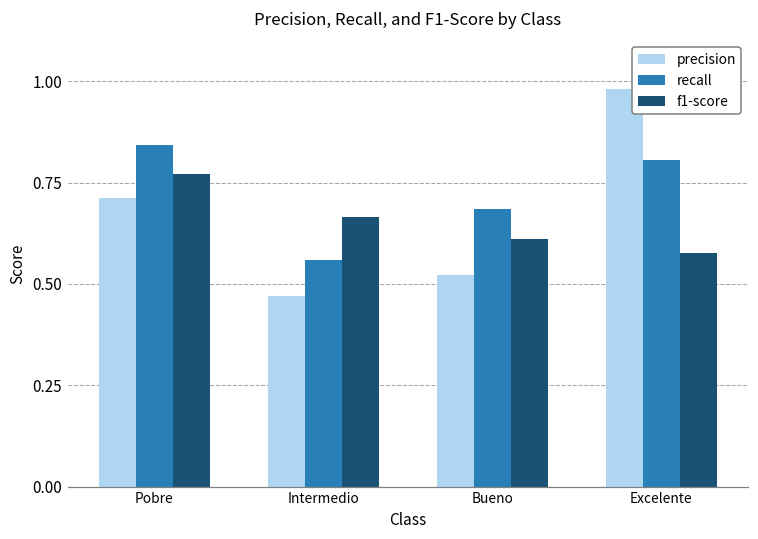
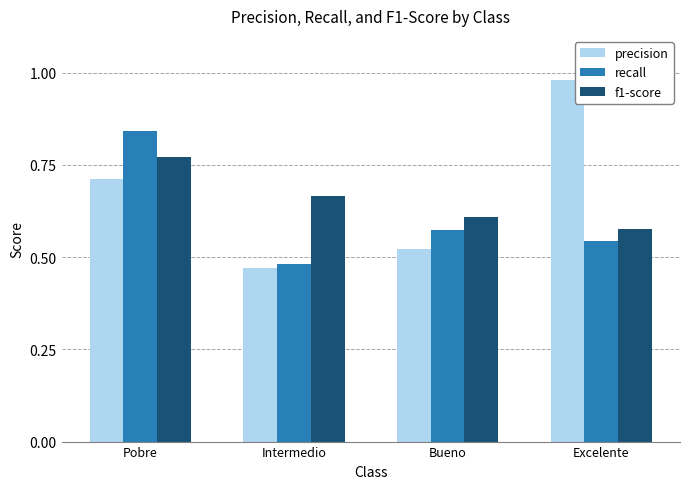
recall, Intermedio: 0.56 -> 0.48
recall, Bueno: 0.69 -> 0.57
recall, Excelente: 0.81 -> 0.54
